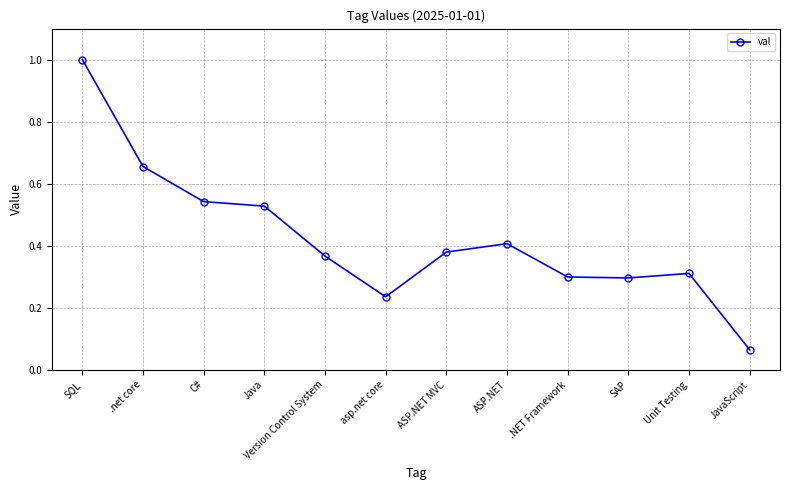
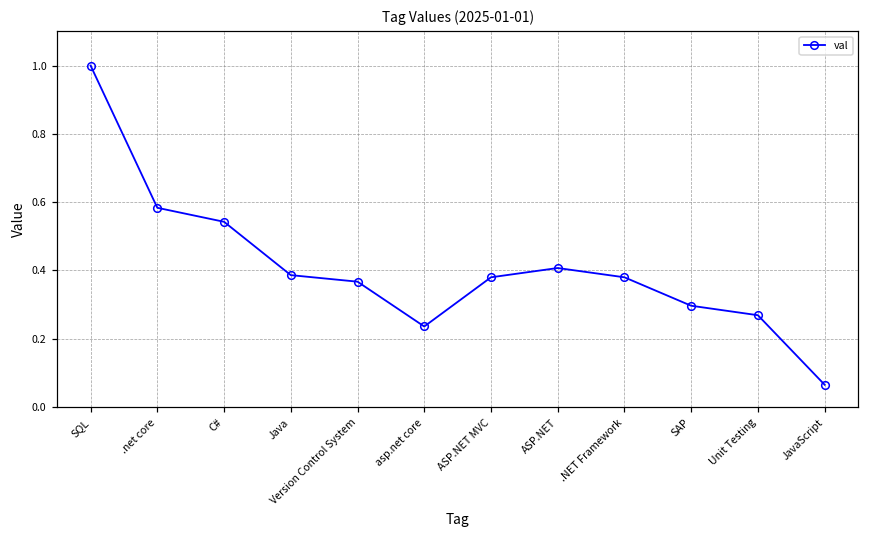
.net core: 0.66 -> 0.58
Java: 0.53 -> 0.39
.NET Framework: 0.30 -> 0.38
Unit Testing: 0.31 -> 0.27
